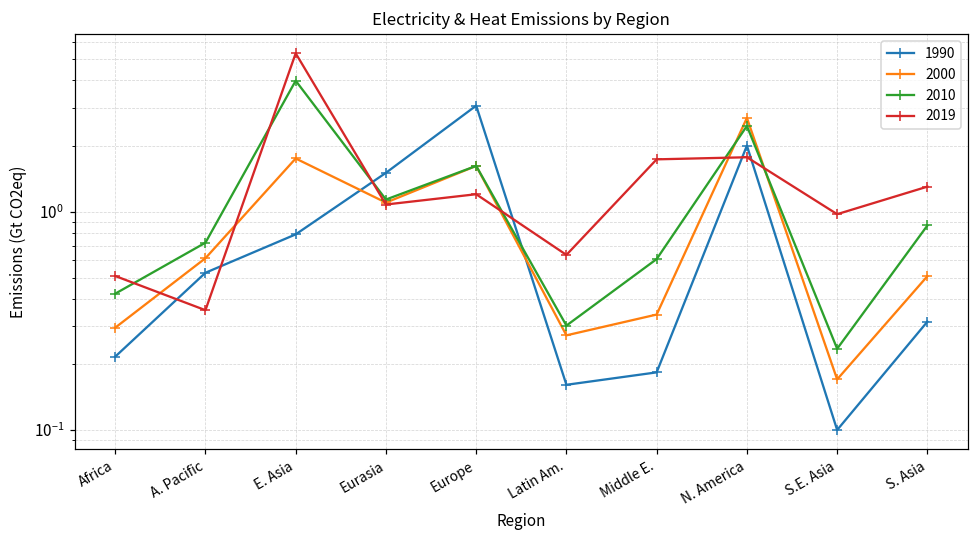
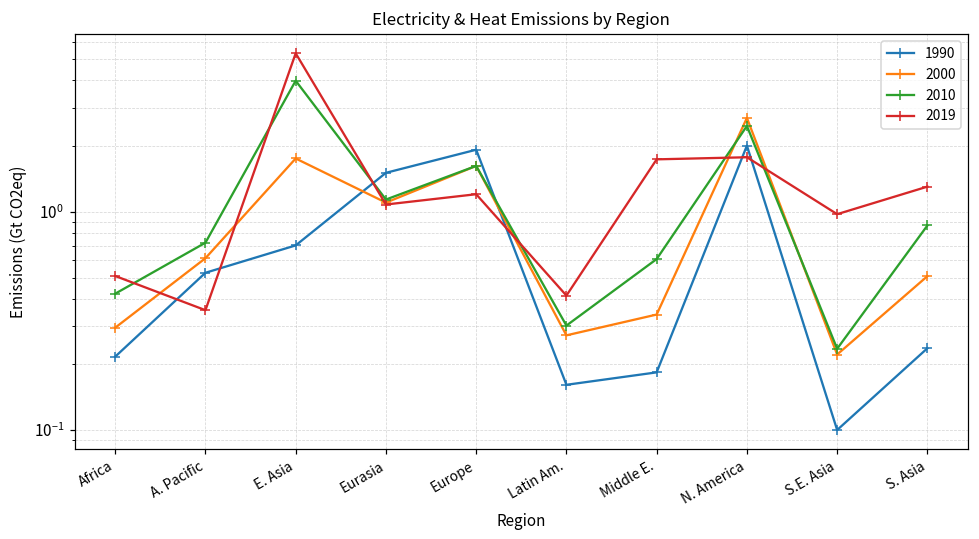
1990, E. Asia: 0.79 -> 0.70
1990, Europe: 3.1 -> 1.9
2019, Latin Am.: 0.63 -> 0.41
2000, S.E. Asia: 0.17 -> 0.22
1990, S. Asia: 0.31 -> 0.24
